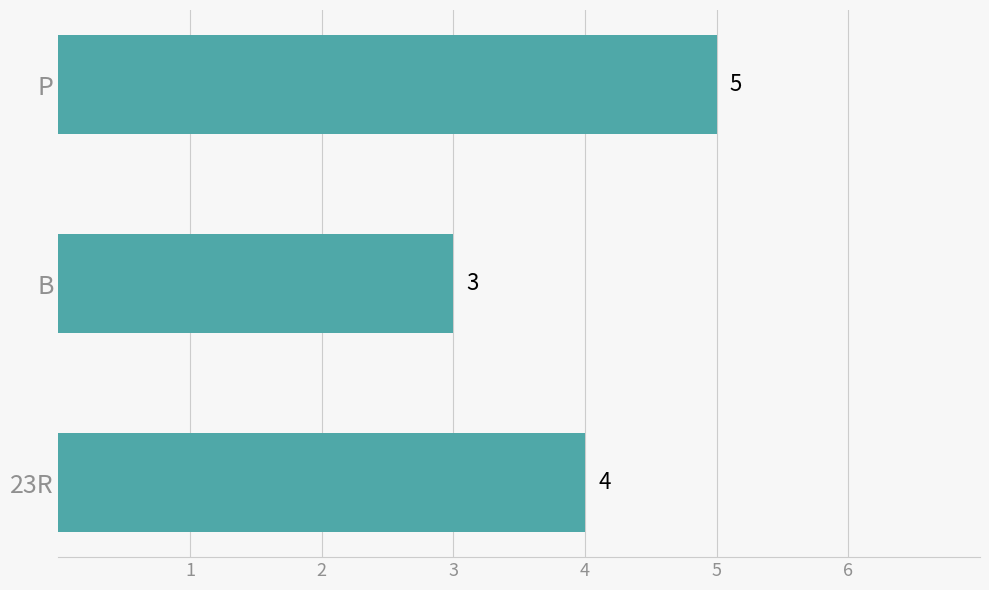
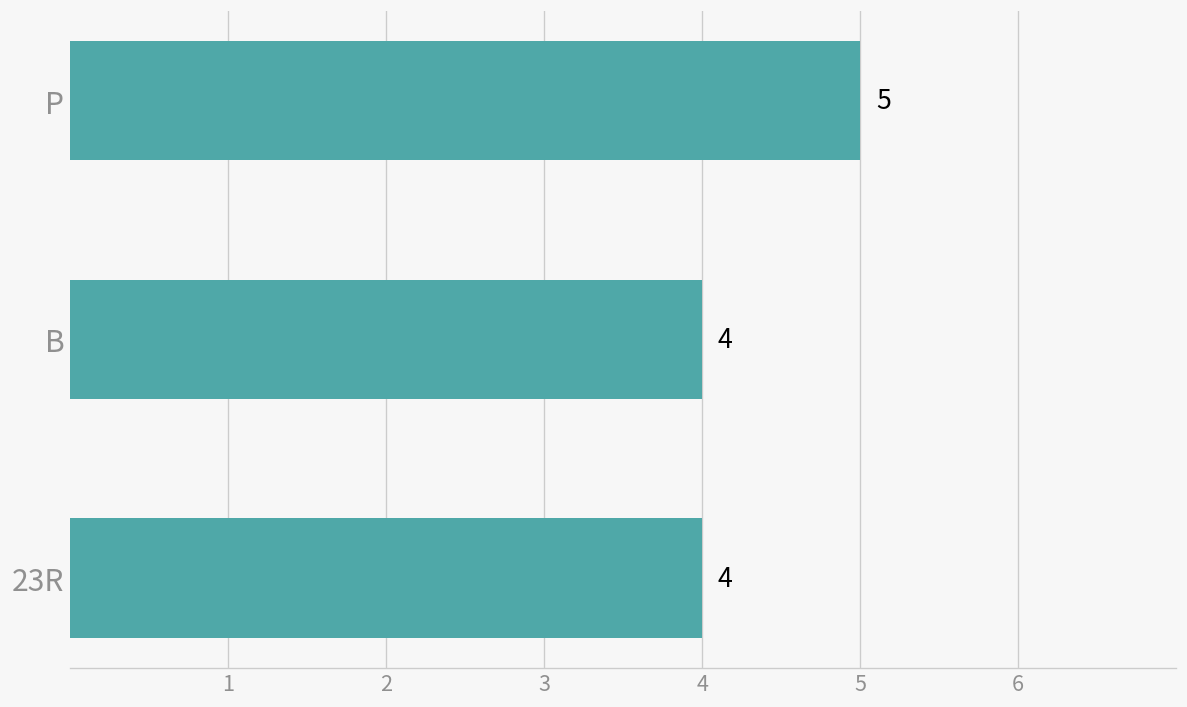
B: 3 -> 4
